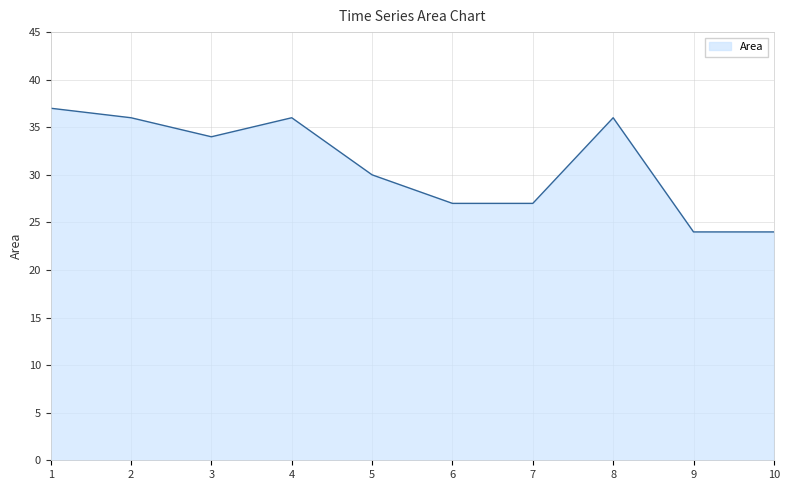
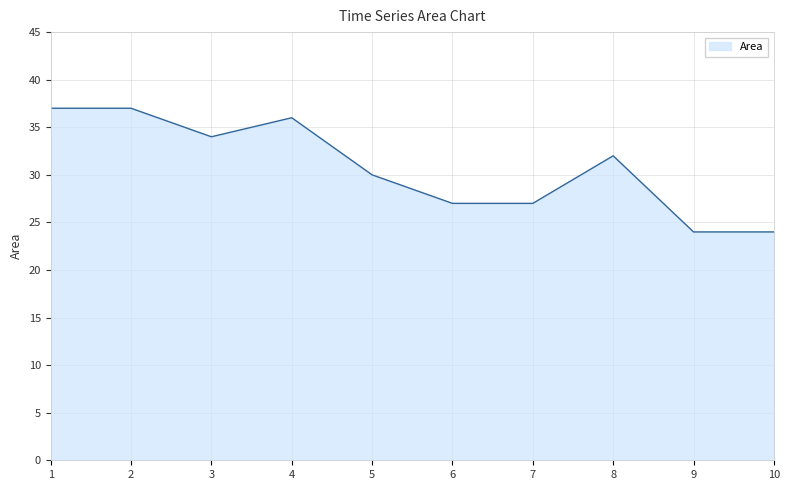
2: 36 -> 37
8: 36 -> 32
